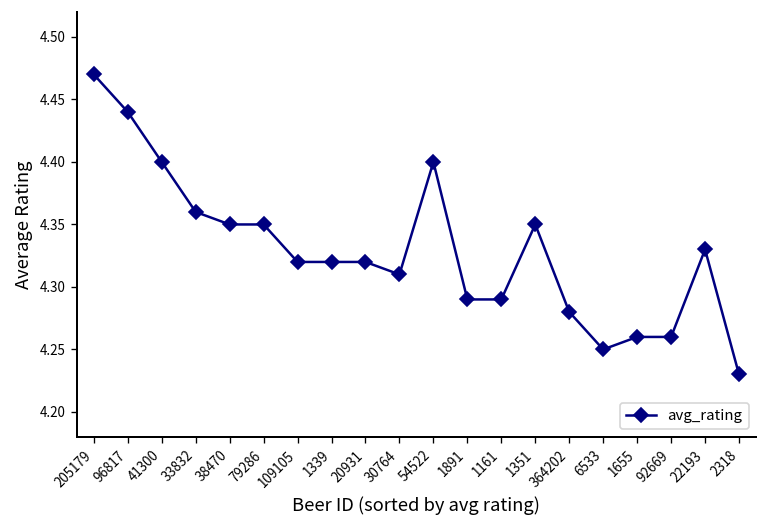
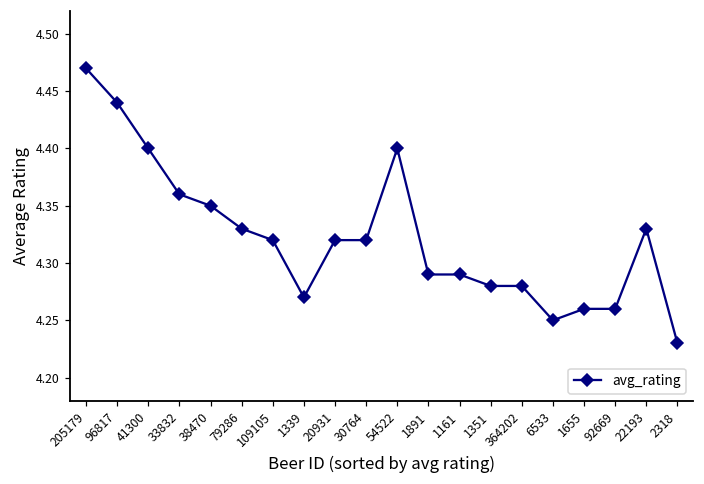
79286: 4.35 -> 4.33
1339: 4.32 -> 4.27
30764: 4.31 -> 4.32
1351: 4.35 -> 4.28
